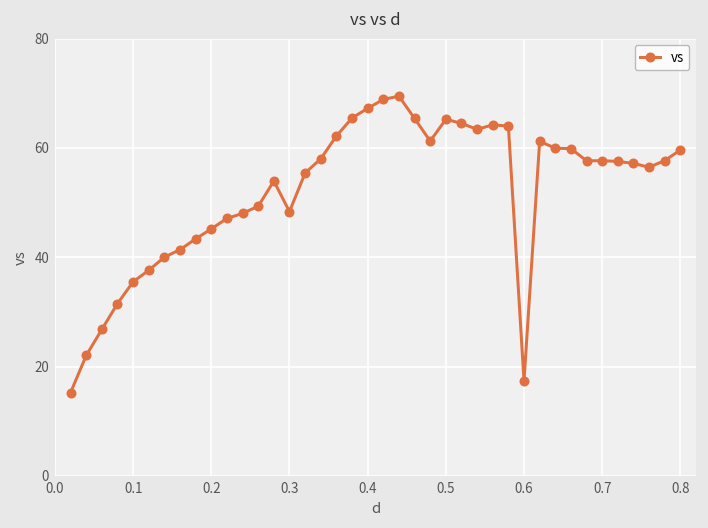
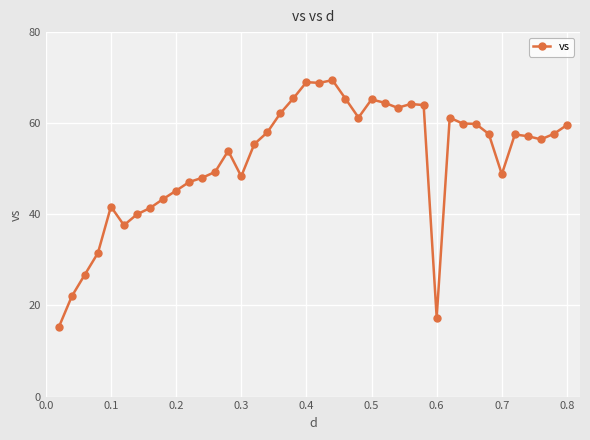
0.1: 36 -> 42
0.4: 67 -> 69
0.7: 58 -> 49
